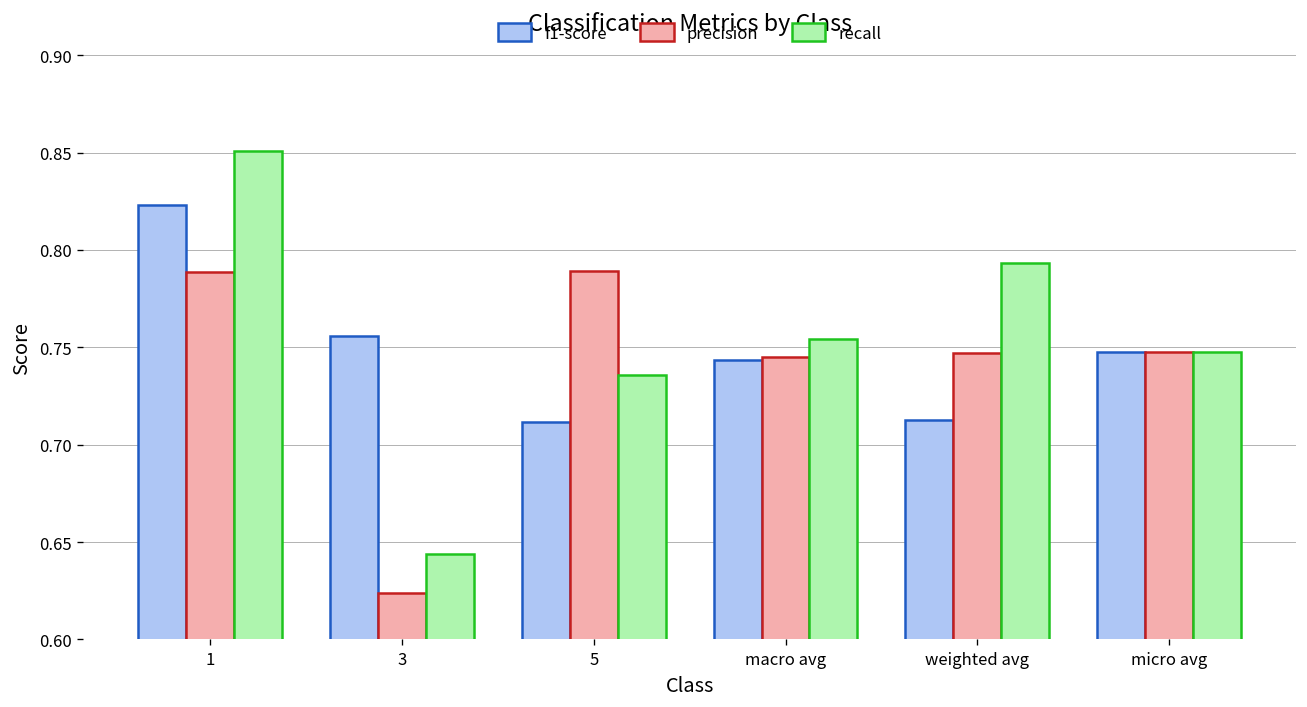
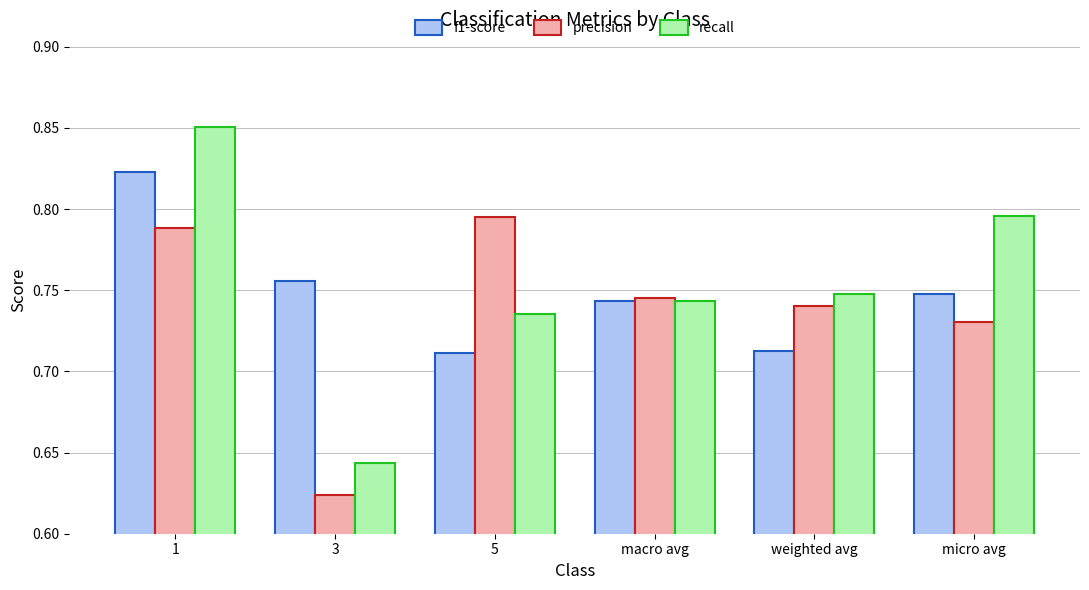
precision, 5: 0.789 -> 0.795
recall, macro avg: 0.754 -> 0.743
precision, weighted avg: 0.747 -> 0.740
recall, weighted avg: 0.793 -> 0.748
precision, micro avg: 0.748 -> 0.730
recall, micro avg: 0.748 -> 0.796
